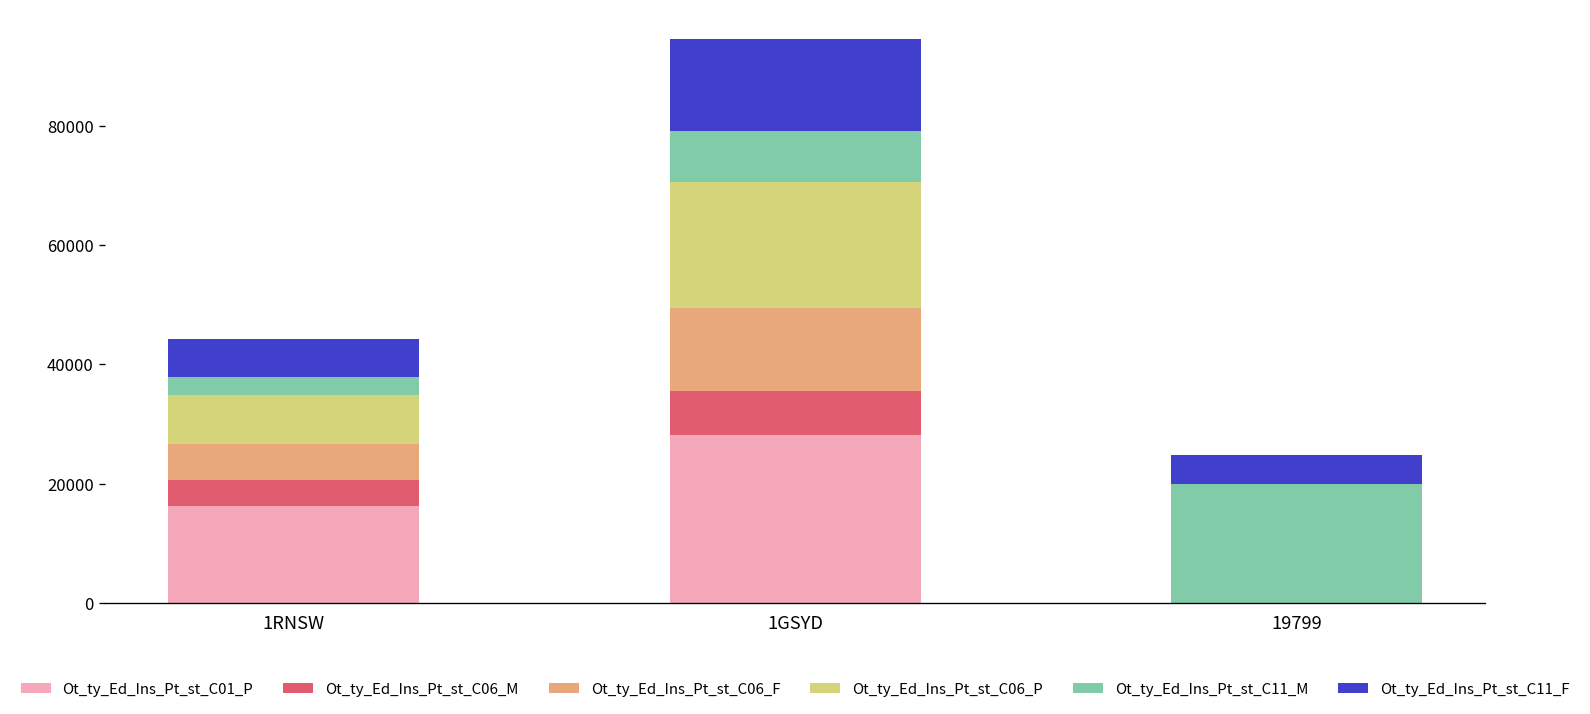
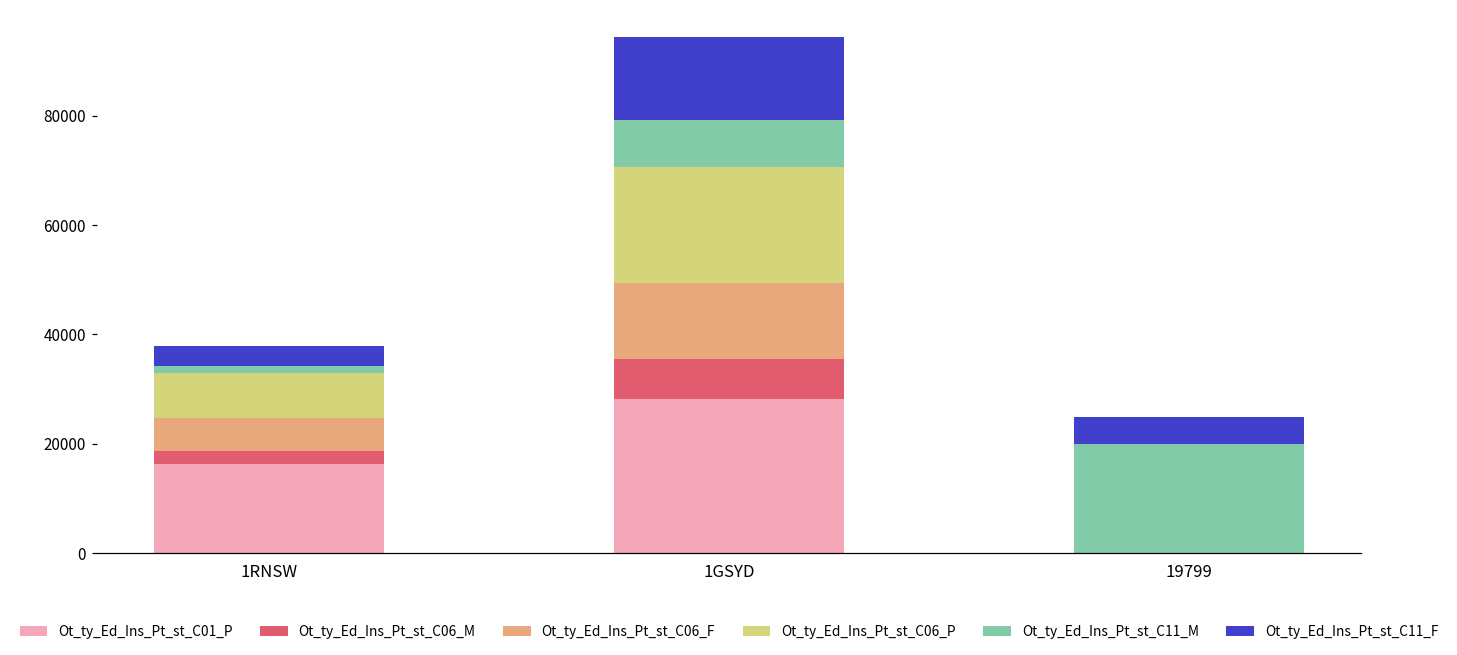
Ot_ty_Ed_Ins_Pt_st_C06_M, 1RNSW: 4000 -> 2000
Ot_ty_Ed_Ins_Pt_st_C11_M, 1RNSW: 3000 -> 1000
Ot_ty_Ed_Ins_Pt_st_C11_F, 1RNSW: 6000 -> 4000
